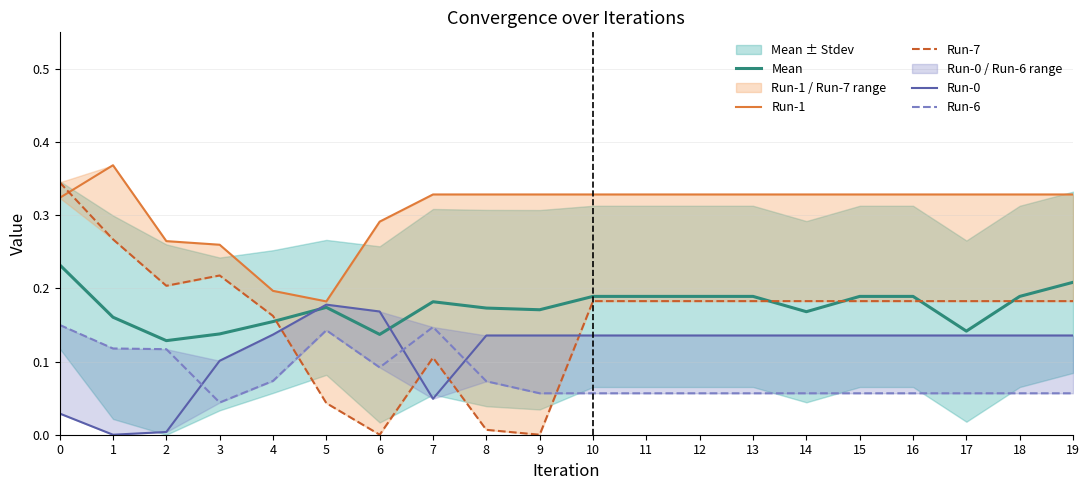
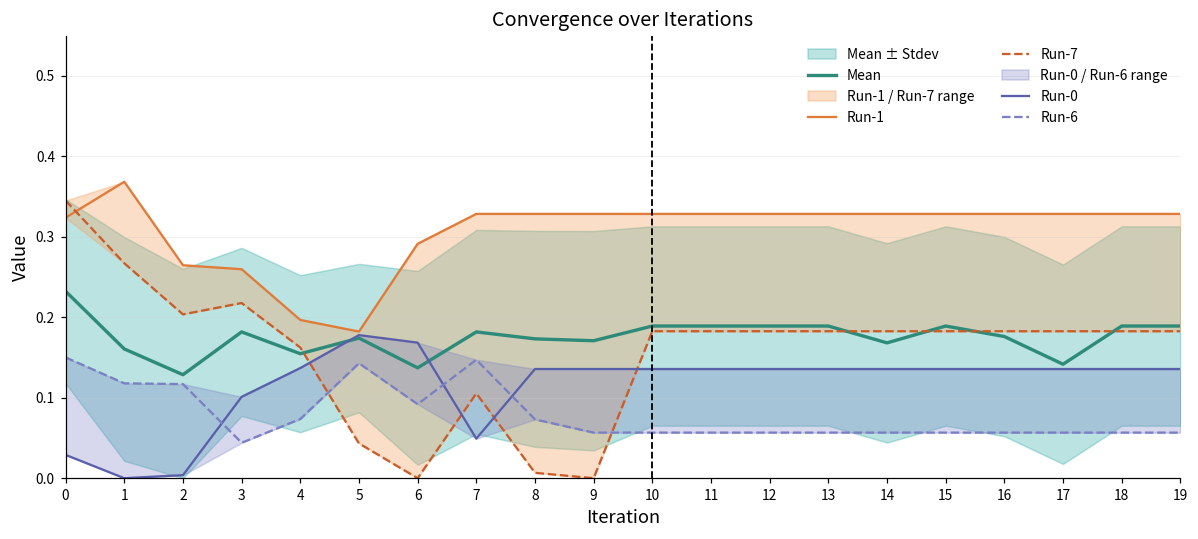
Mean, 3: 0.14 -> 0.18
Mean, 16: 0.19 -> 0.18
Mean, 19: 0.21 -> 0.19
